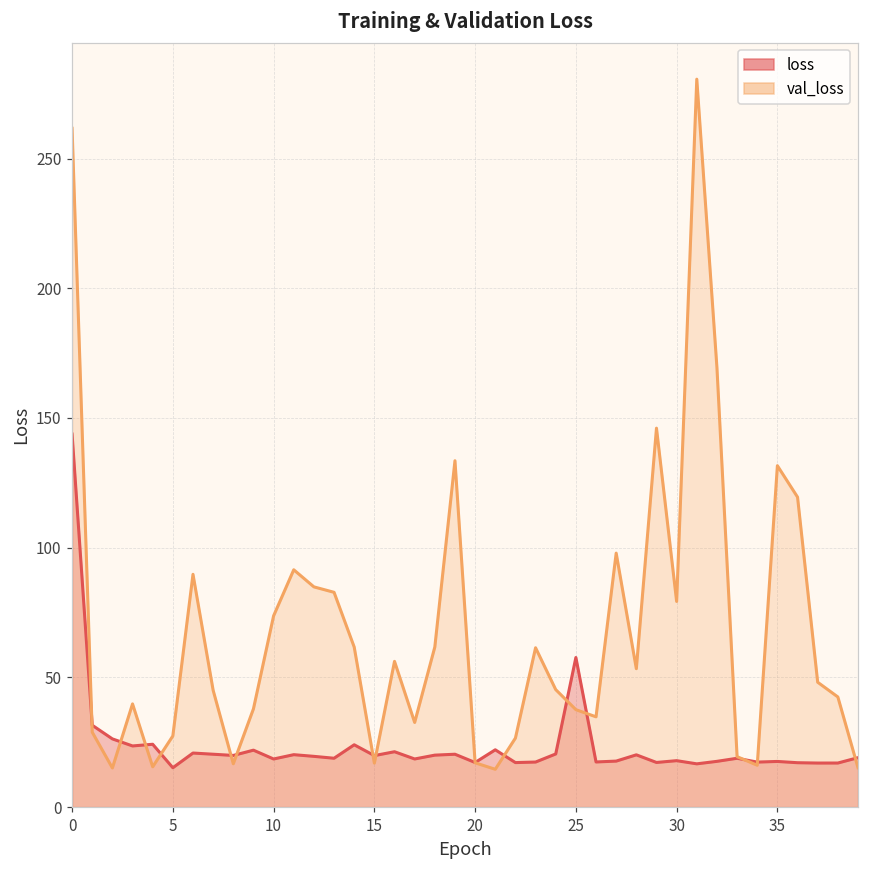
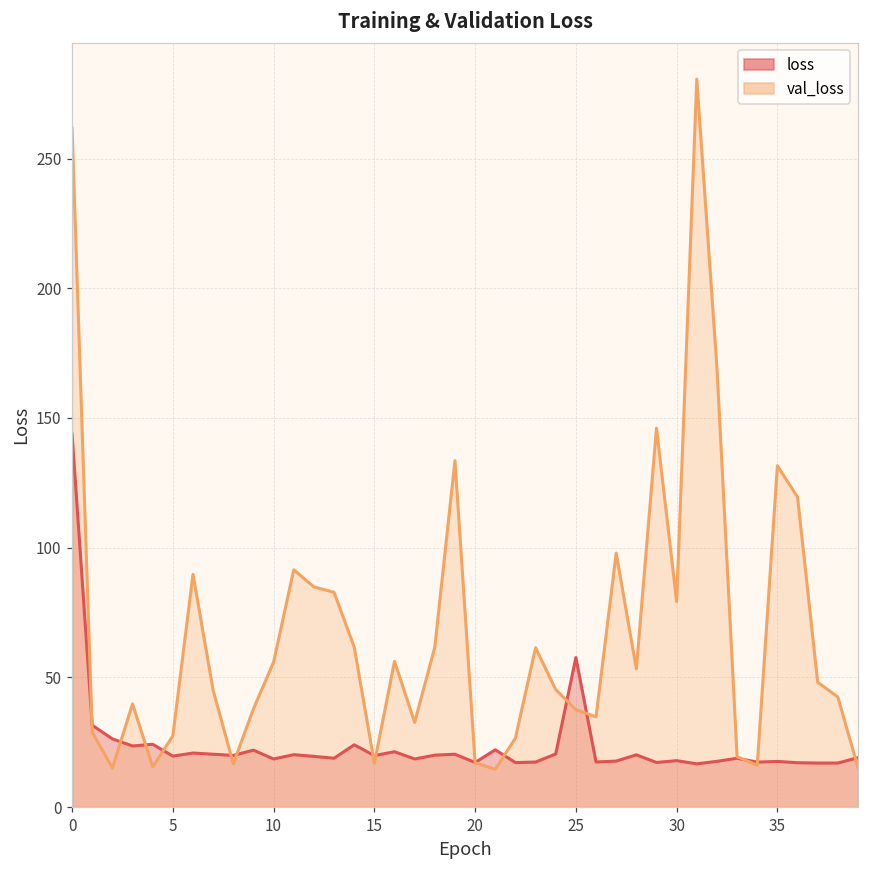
loss, 5: 15 -> 20
val_loss, 10: 74 -> 56
